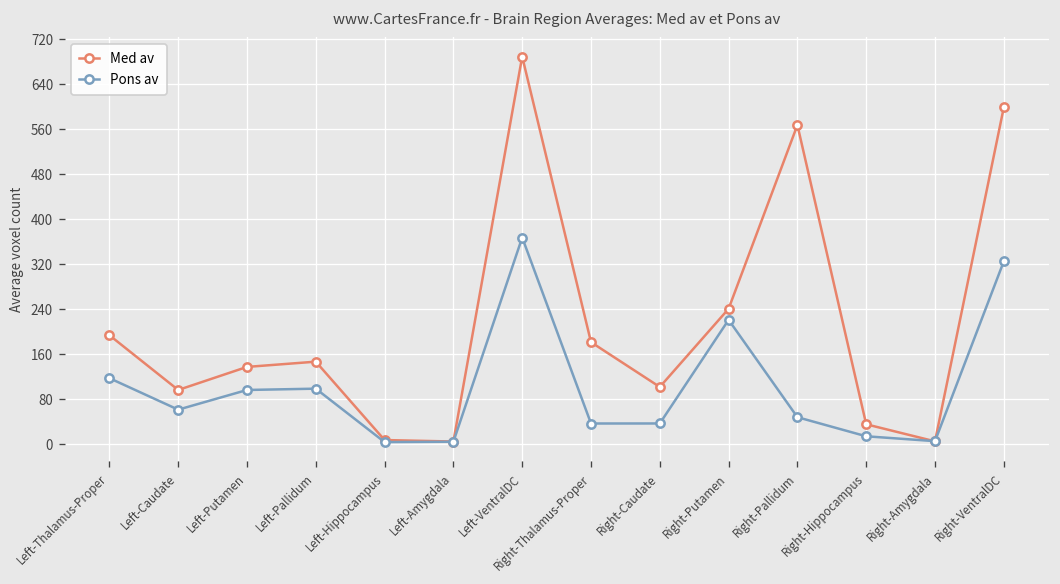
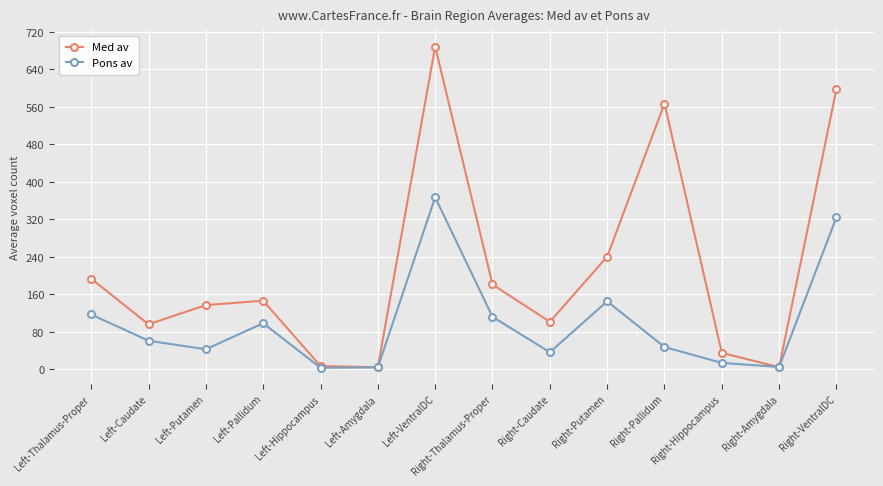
Pons av, Left-Putamen: 100 -> 40
Pons av, Right-Thalamus-Proper: 40 -> 110
Pons av, Right-Putamen: 220 -> 150
